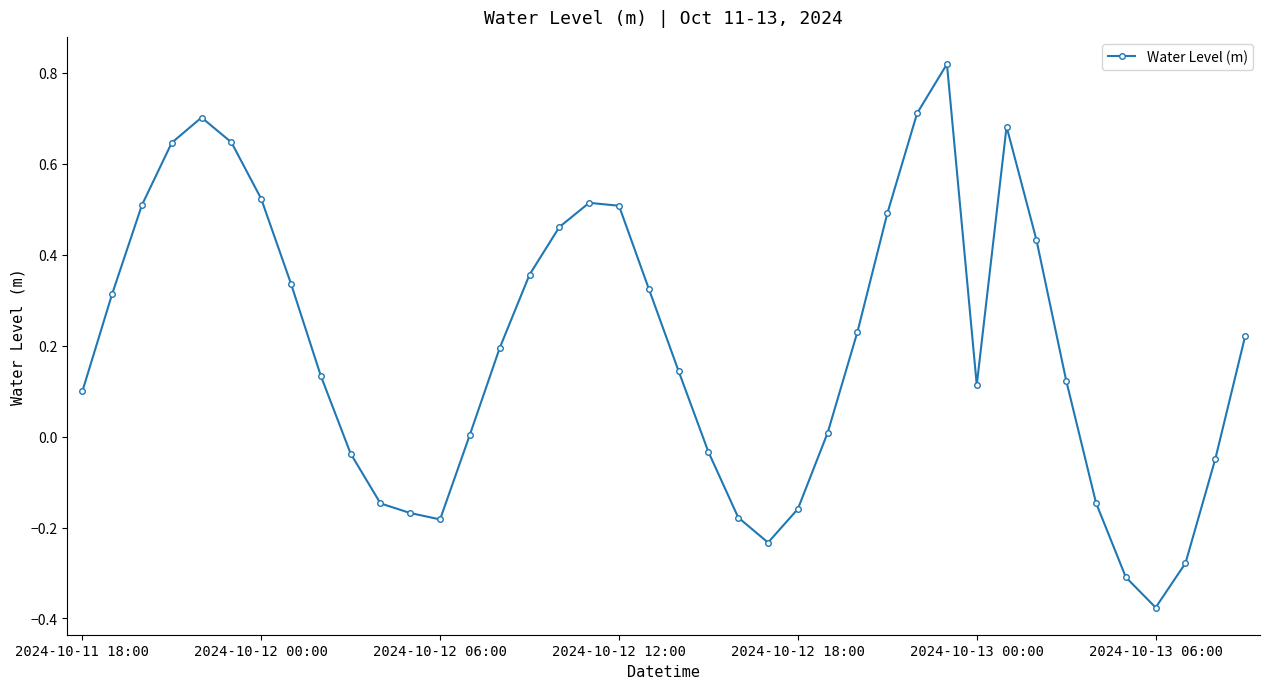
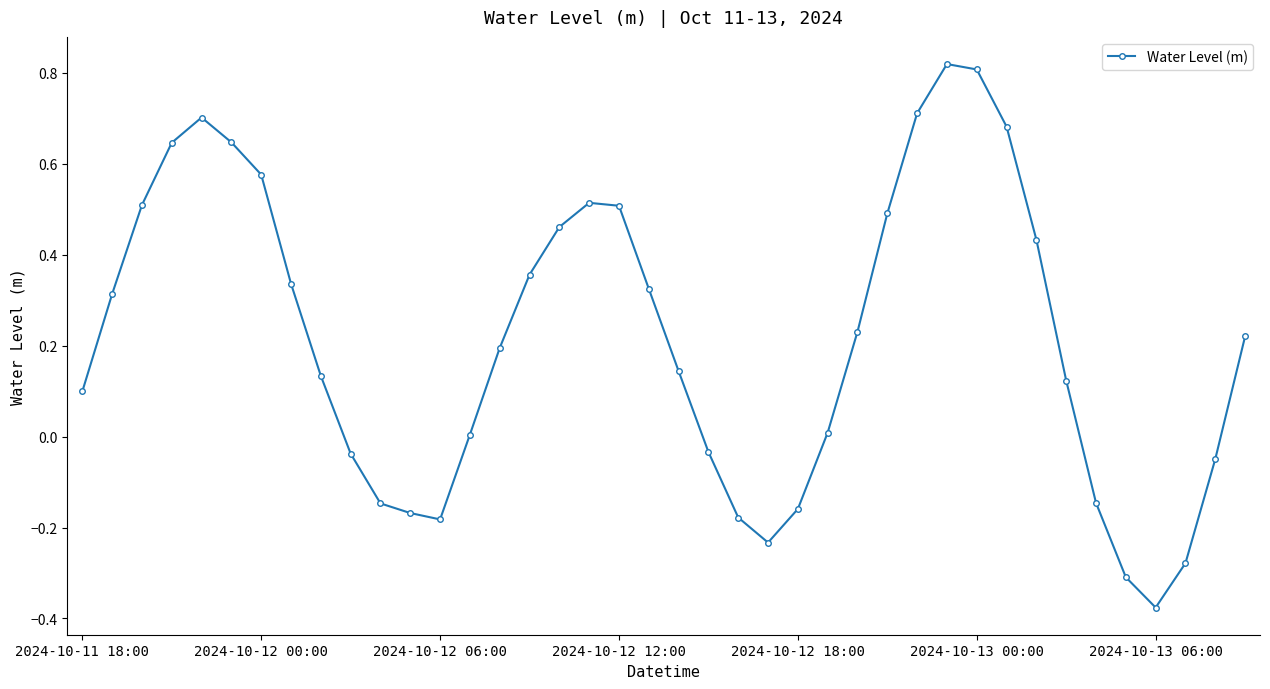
2024-10-12 00:00: 0.52 -> 0.58
2024-10-13 00:00: 0.11 -> 0.81
